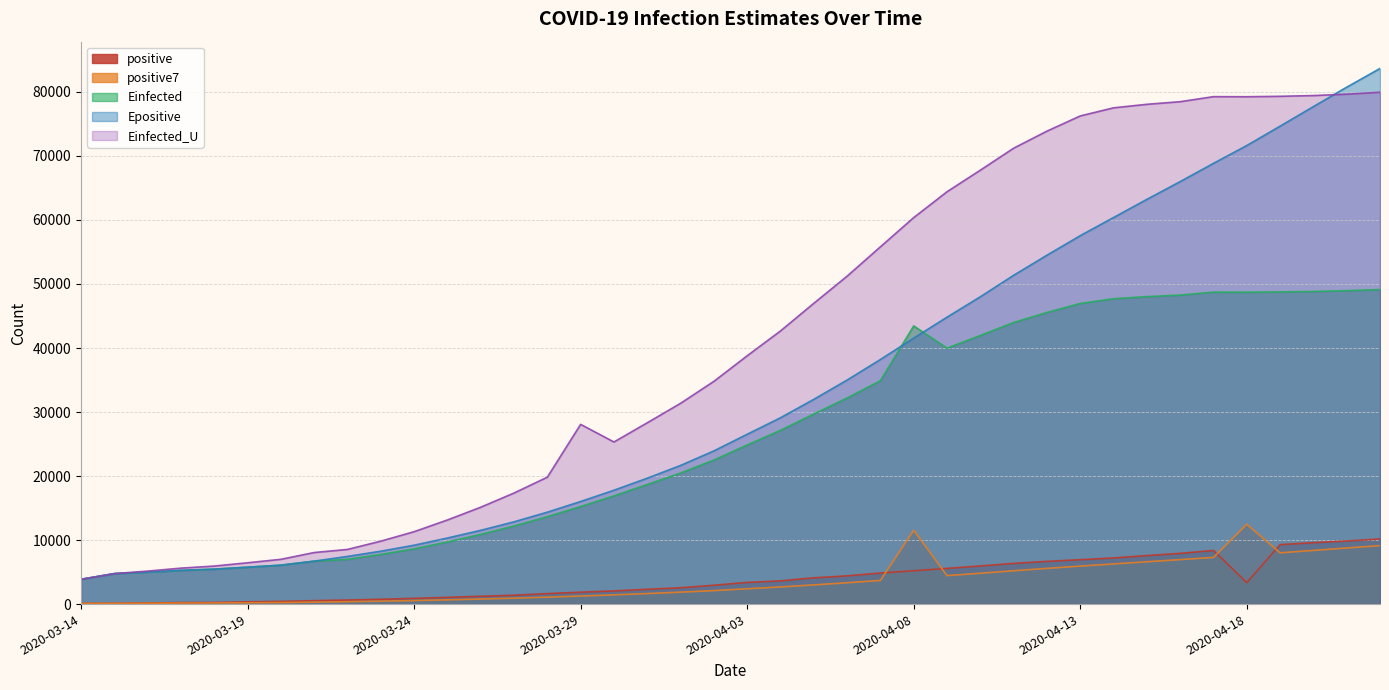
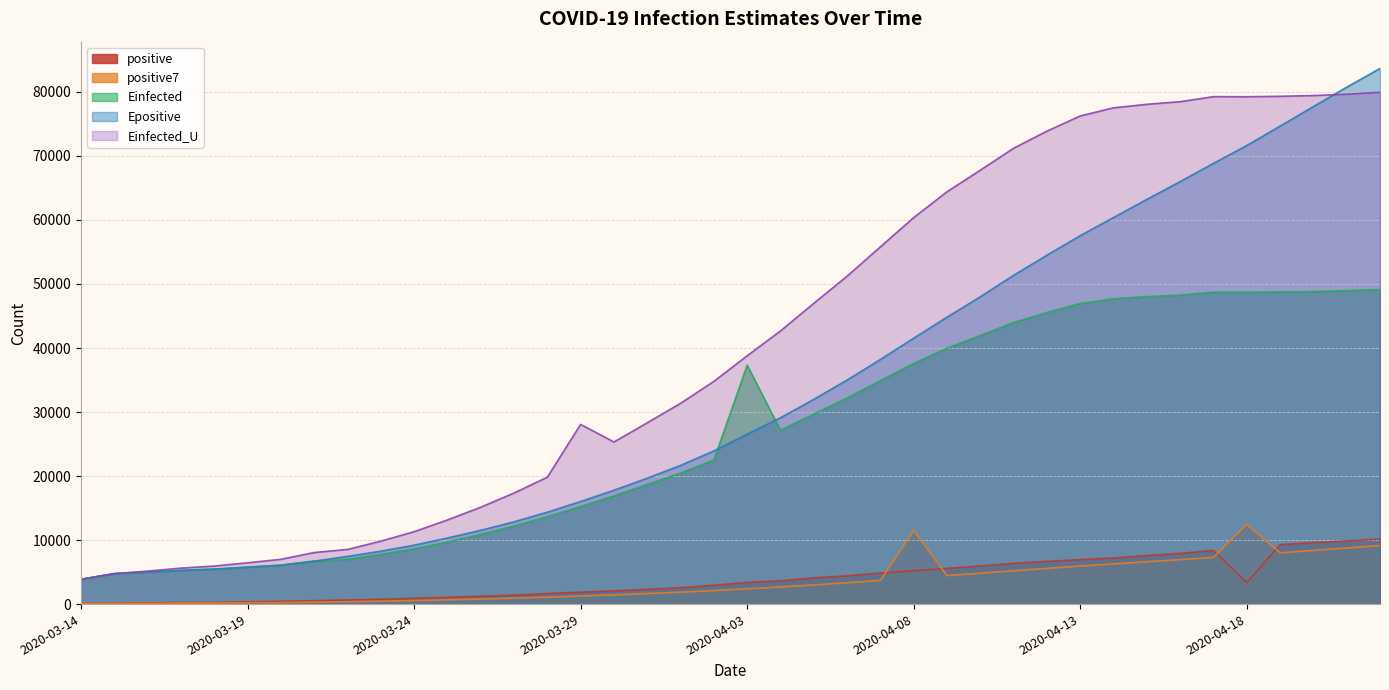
Einfected, 2020-04-03: 25000 -> 37000
Einfected, 2020-04-08: 43000 -> 38000
